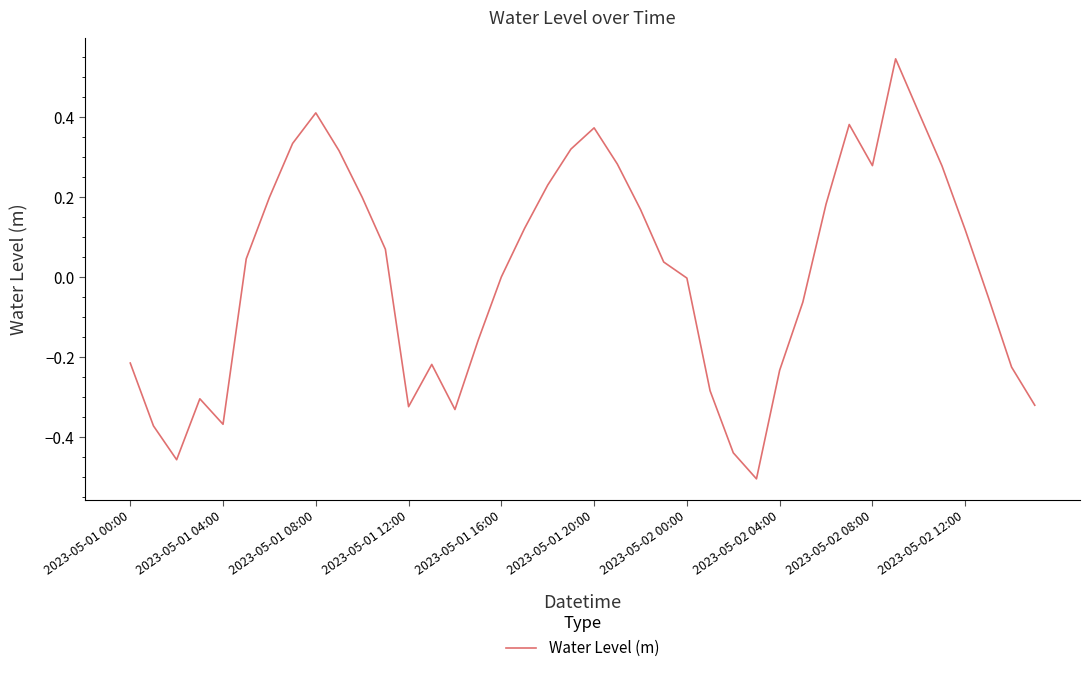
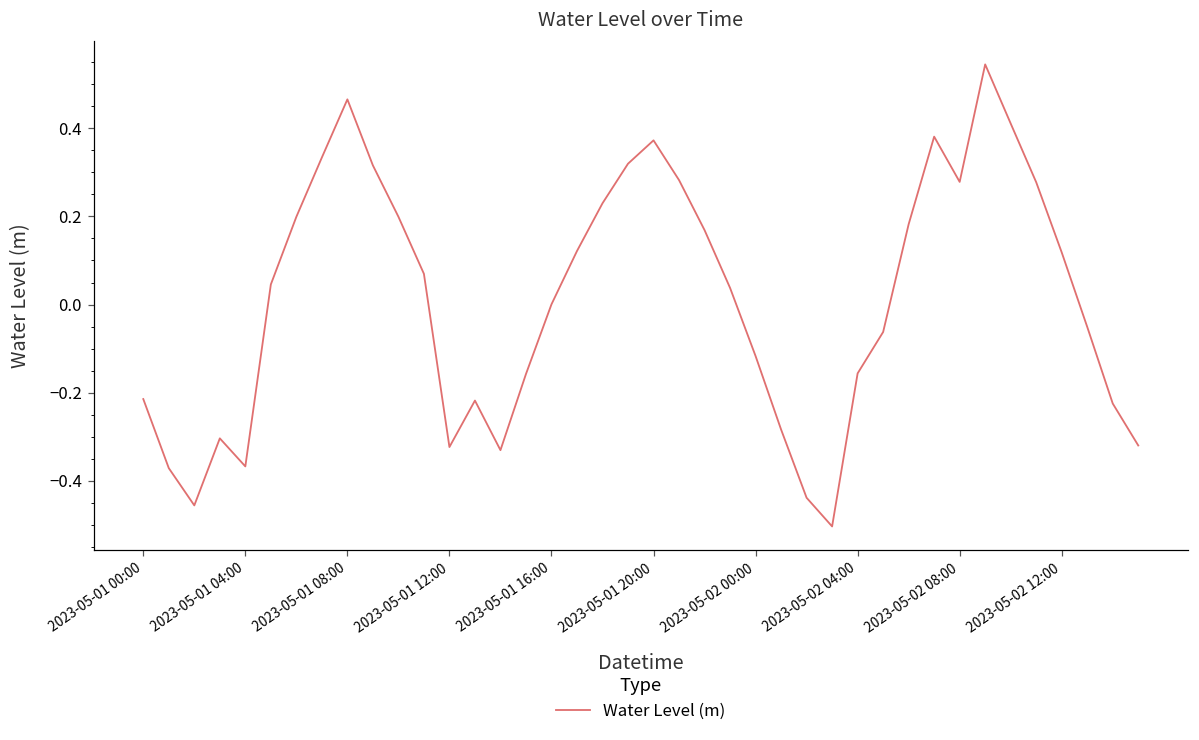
2023-05-01 08:00: 0.41 -> 0.47
2023-05-02 00:00: 0.00 -> -0.12
2023-05-02 04:00: -0.23 -> -0.16
